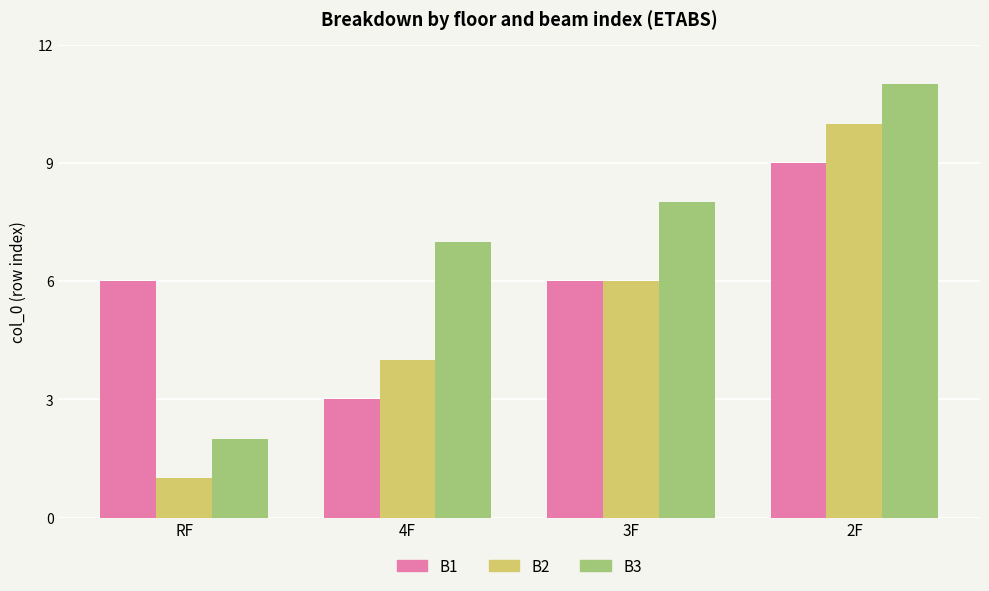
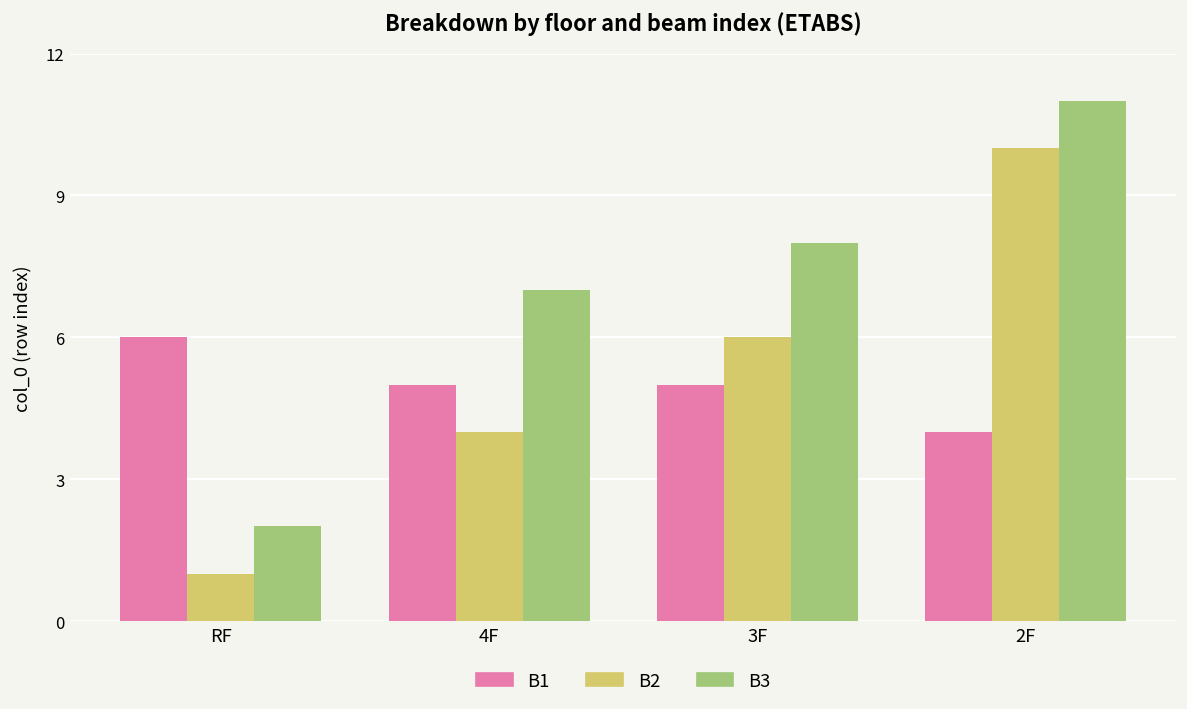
B1, 4F: 3 -> 5
B1, 3F: 6 -> 5
B1, 2F: 9 -> 4
